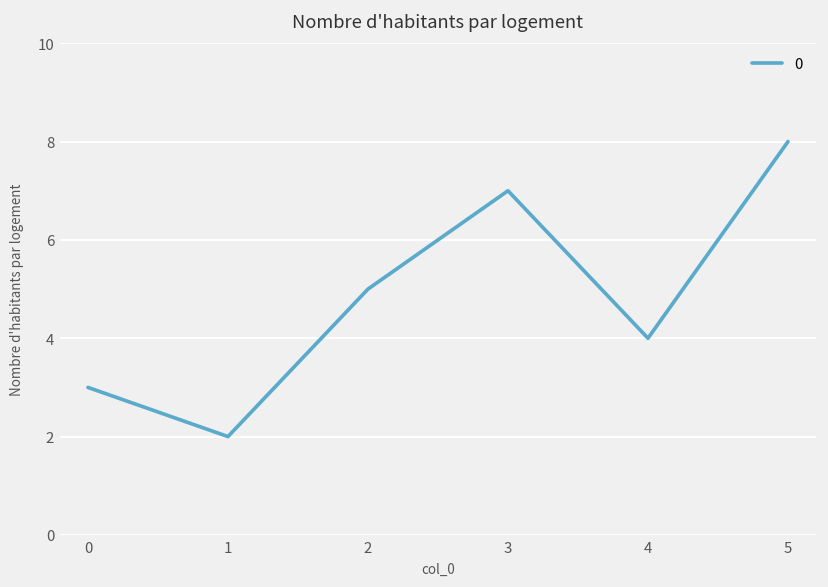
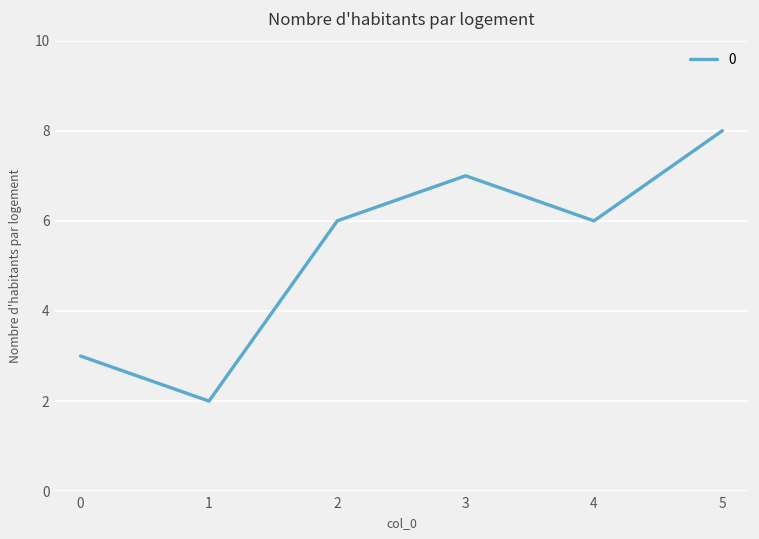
2: 5 -> 6
4: 4 -> 6
